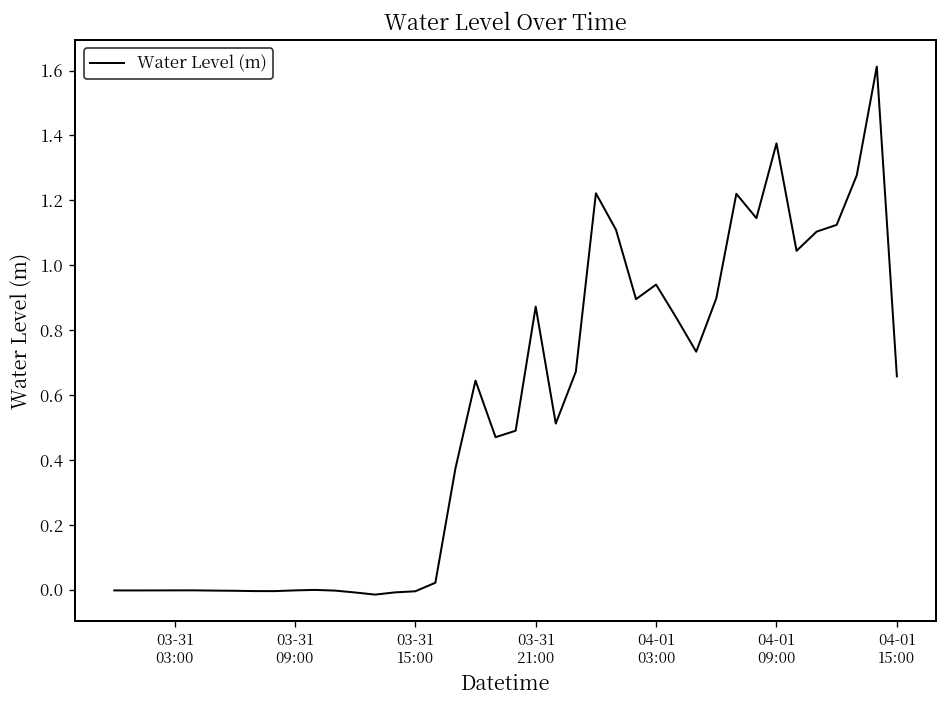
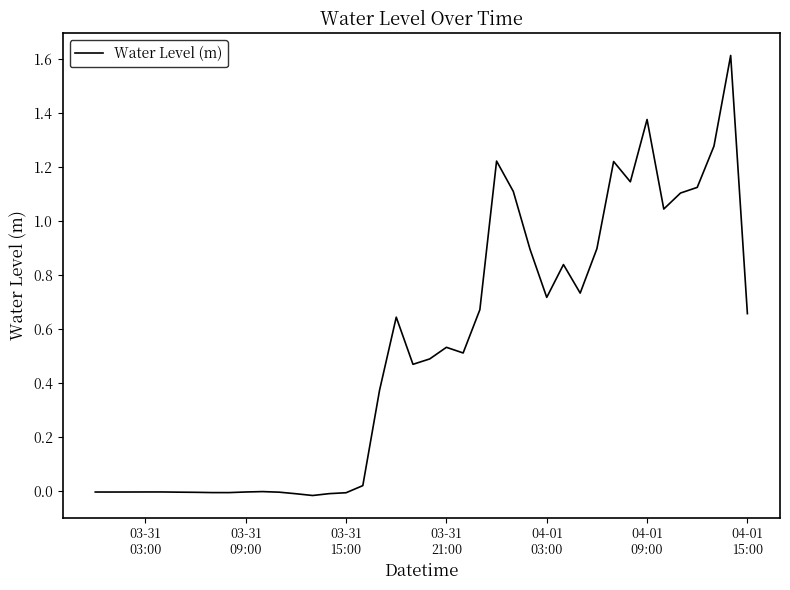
03-31 21:00: 0.87 -> 0.53
04-01 03:00: 0.94 -> 0.72
